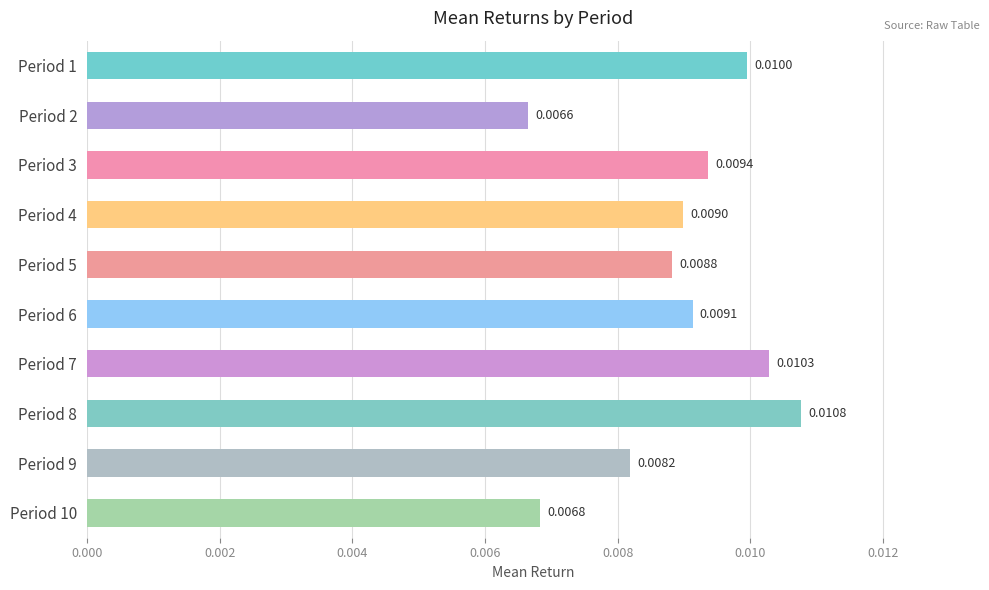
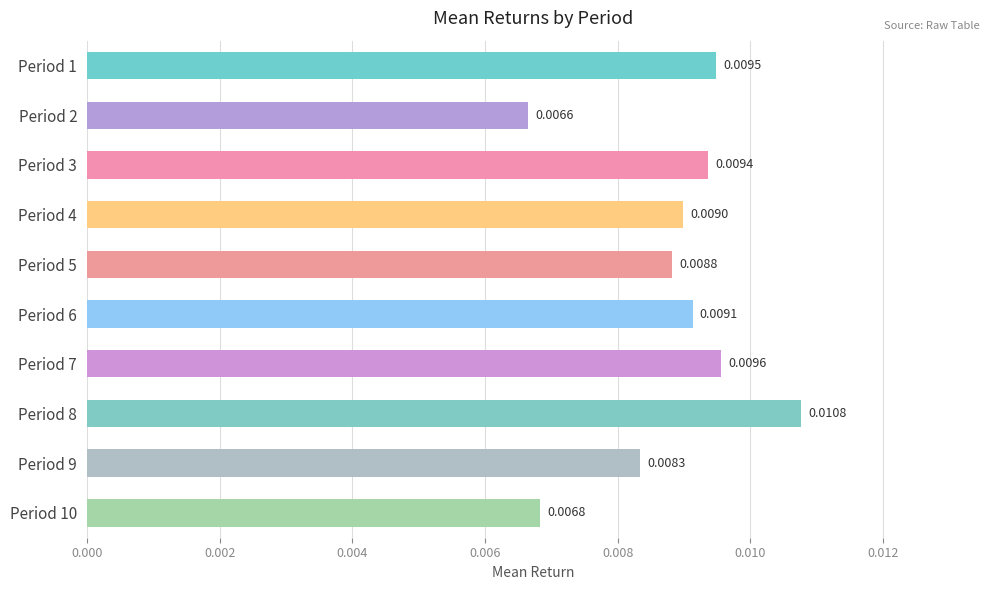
Period 1: 0.0100 -> 0.0095
Period 7: 0.0103 -> 0.0096
Period 9: 0.0082 -> 0.0083
